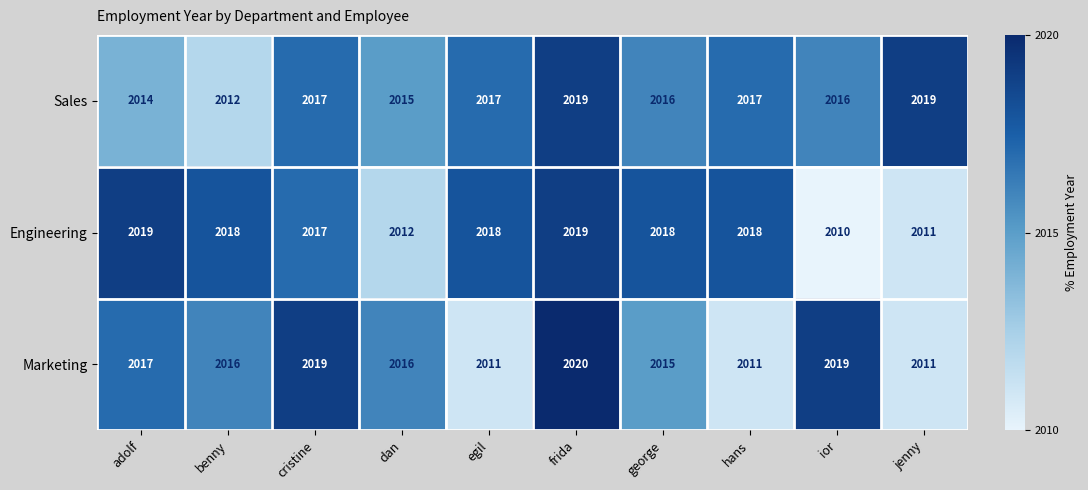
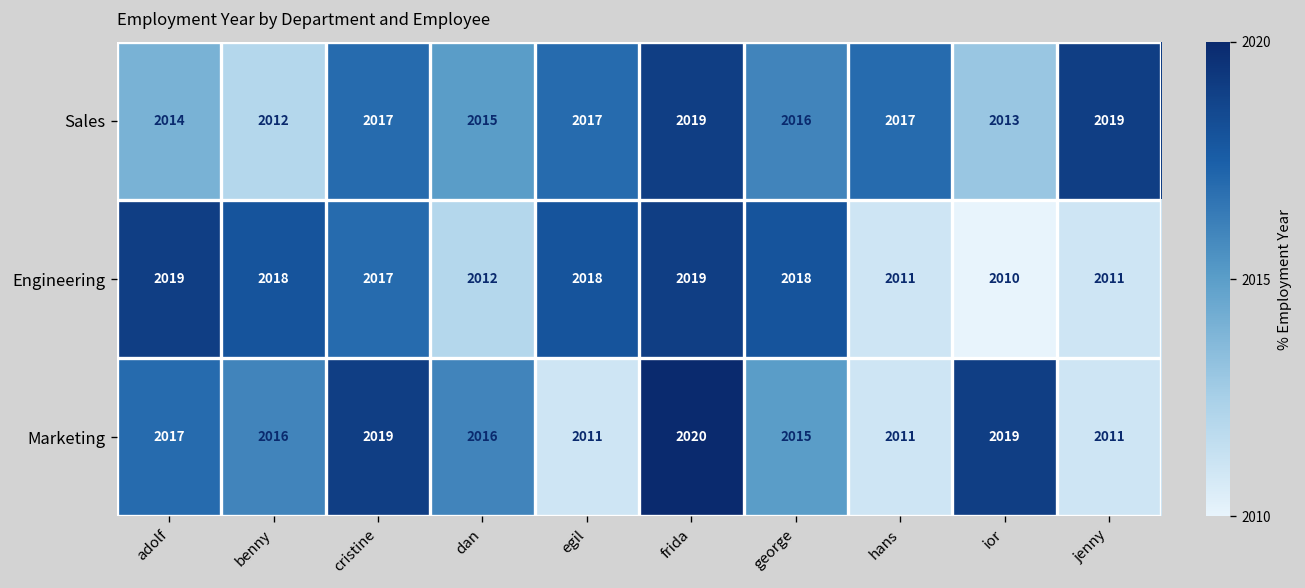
Sales, ior: 2016 -> 2013
Engineering, hans: 2018 -> 2011
